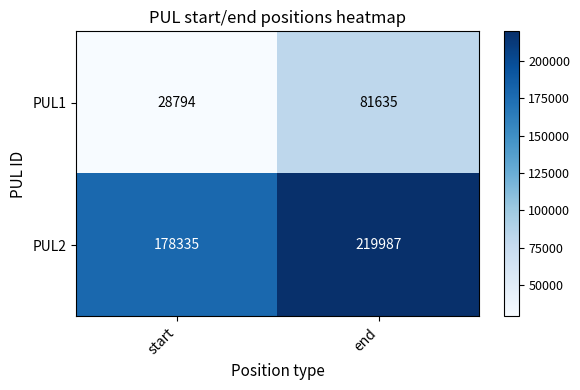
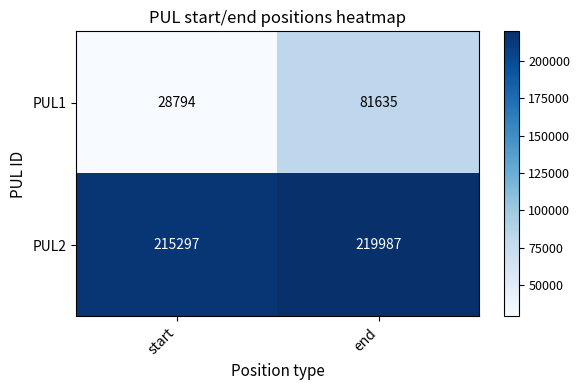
PUL2, start: 178335 -> 215297
